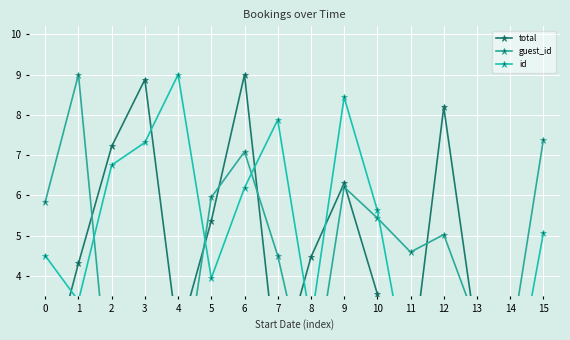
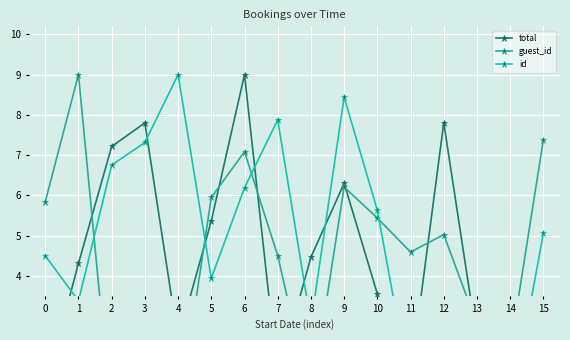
total, 3: 8.9 -> 7.8
total, 12: 8.2 -> 7.8
